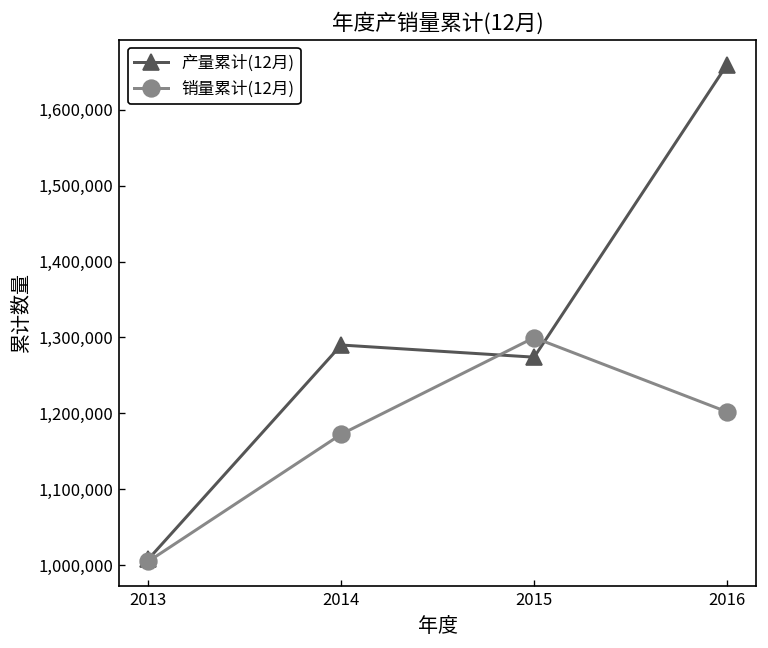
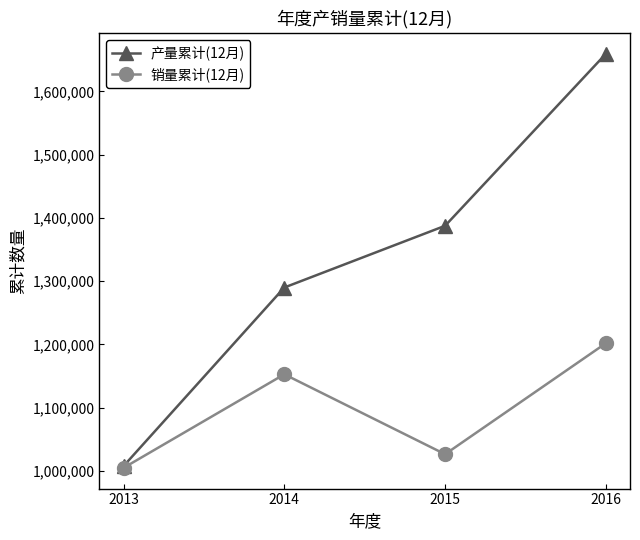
销量累计(12月), 2014: 1,170,000 -> 1,150,000
产量累计(12月), 2015: 1,270,000 -> 1,390,000
销量累计(12月), 2015: 1,300,000 -> 1,030,000
